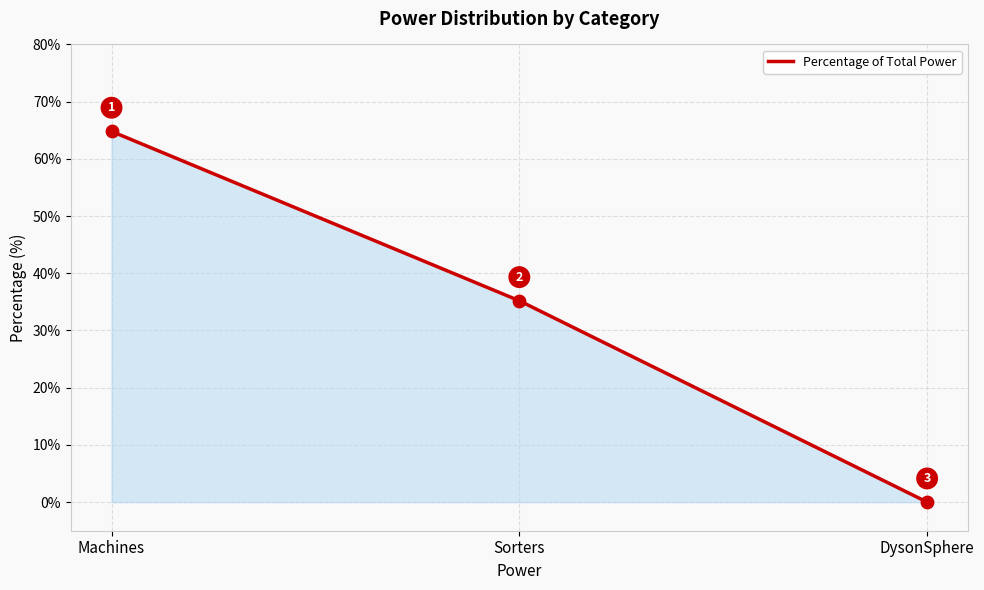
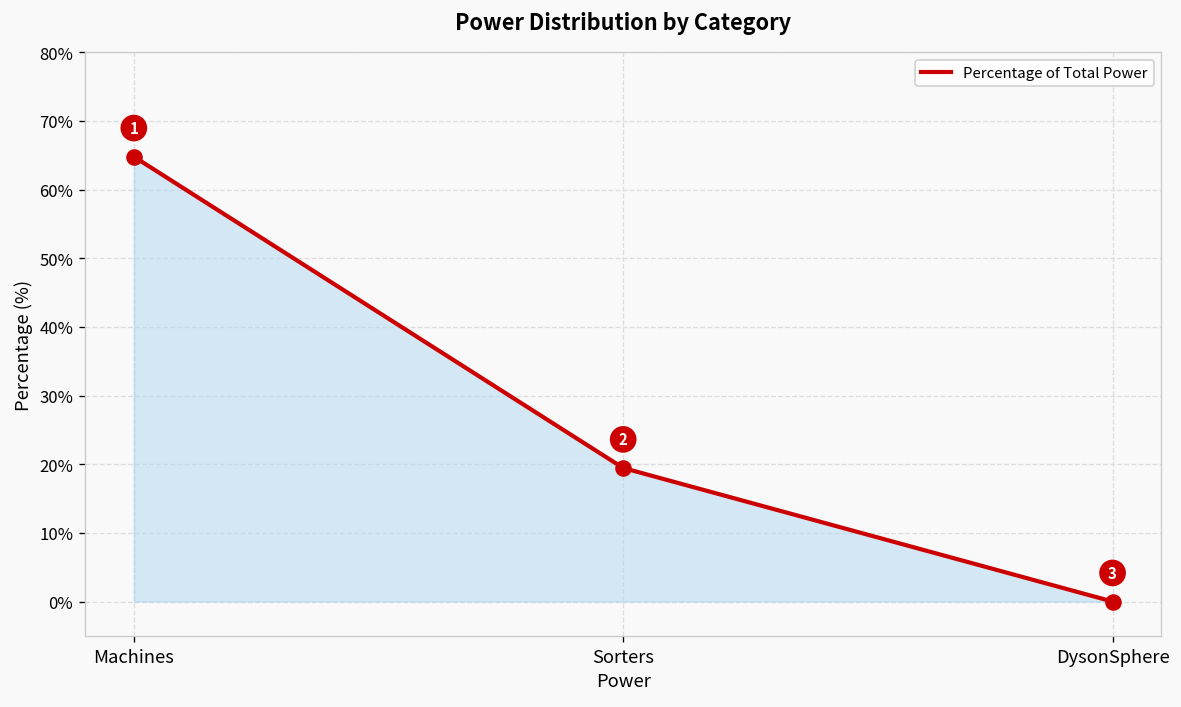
Sorters: 35% -> 19%
